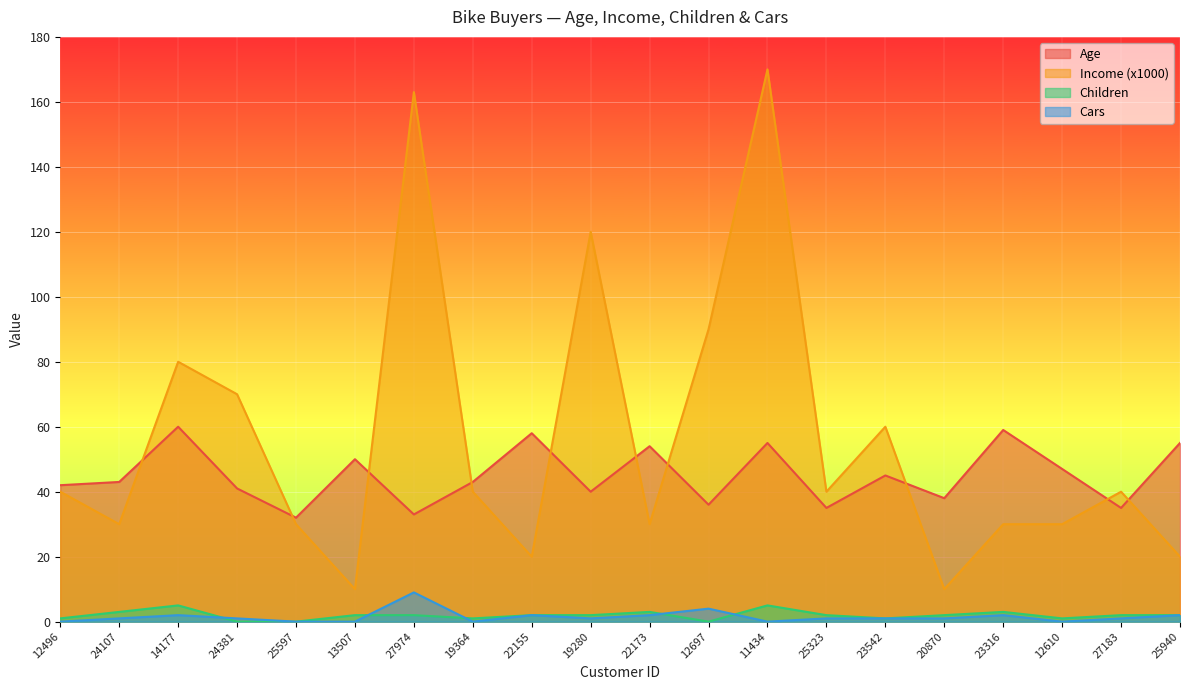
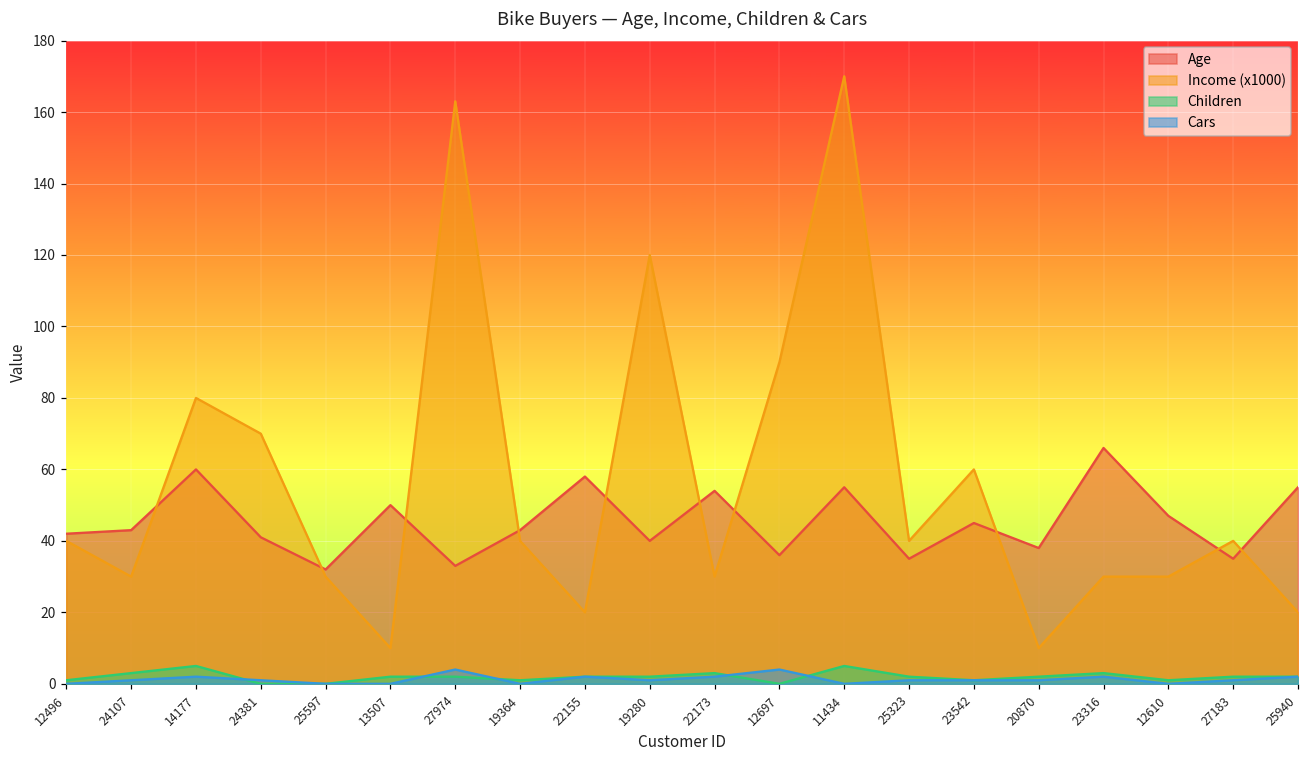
Cars, 27974: 9 -> 4
Age, 23316: 59 -> 66
